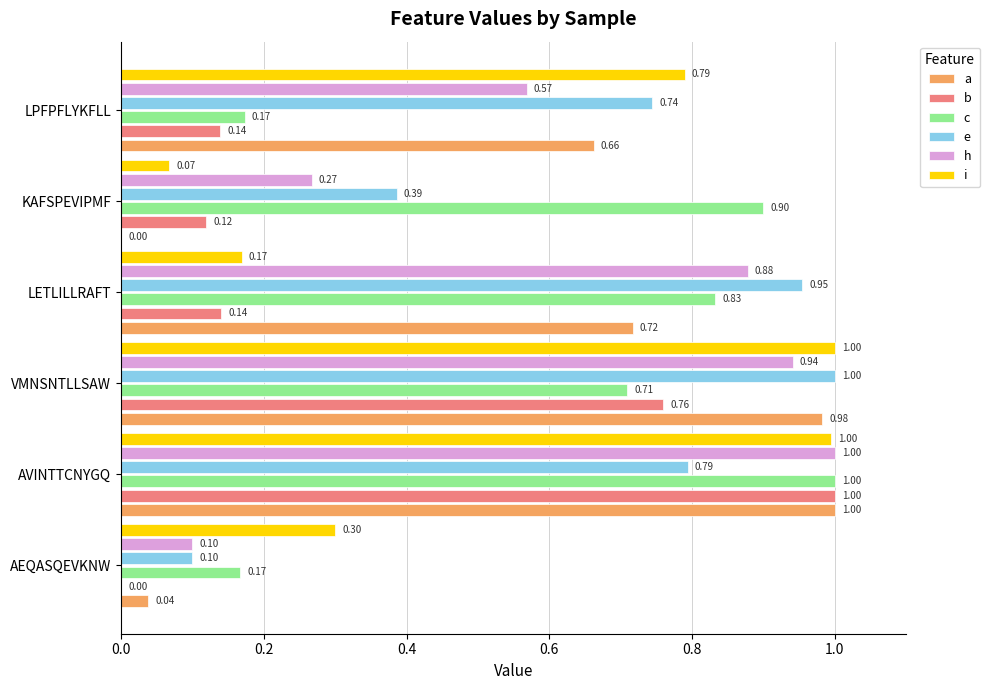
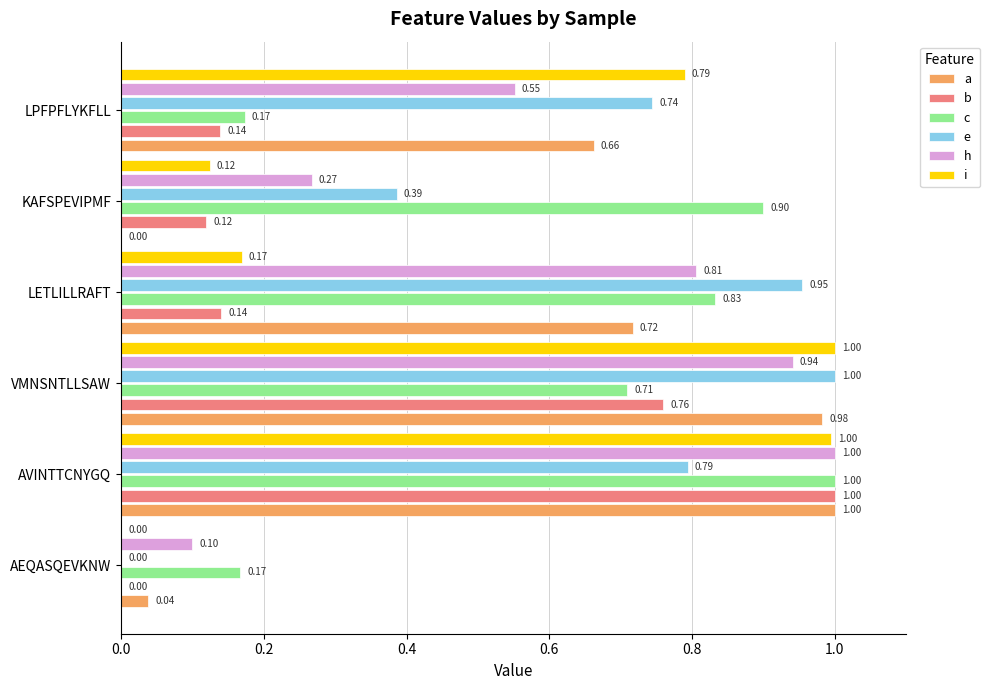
h, LPFPFLYKFLL: 0.57 -> 0.55
i, KAFSPEVIPMF: 0.07 -> 0.12
h, LETLILLRAFT: 0.88 -> 0.81
i, AEQASQEVKNW: 0.30 -> 0.00
e, AEQASQEVKNW: 0.10 -> 0.00
